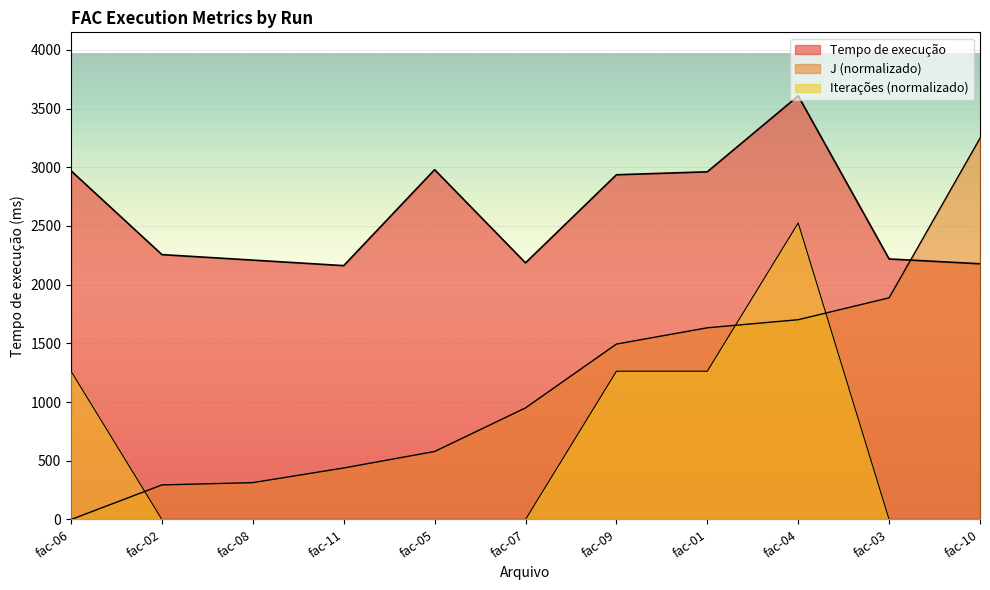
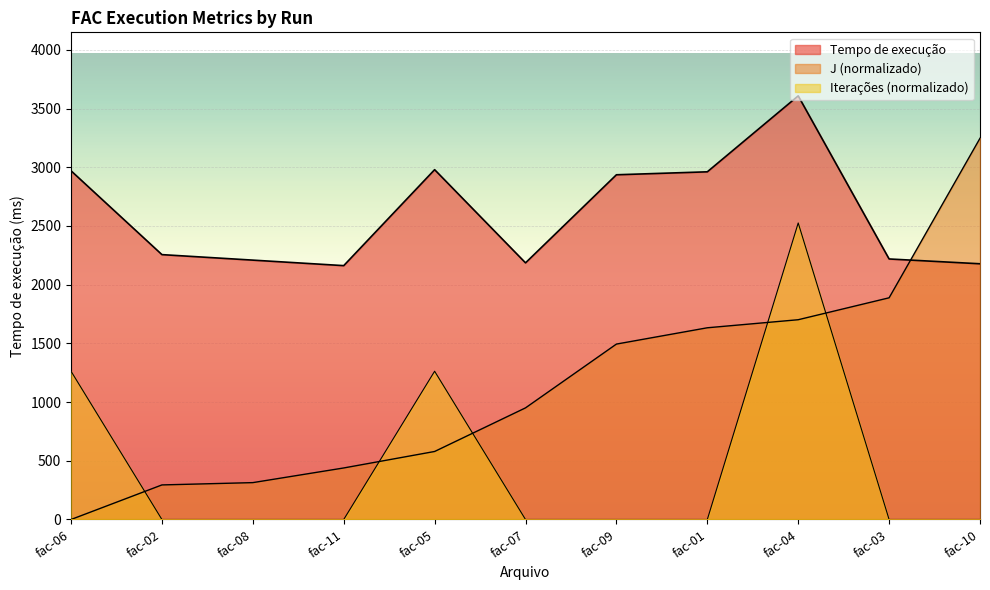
Iterações (normalizado), fac-05: 0 -> 1260
Iterações (normalizado), fac-09: 1260 -> 0
Iterações (normalizado), fac-01: 1260 -> 0
